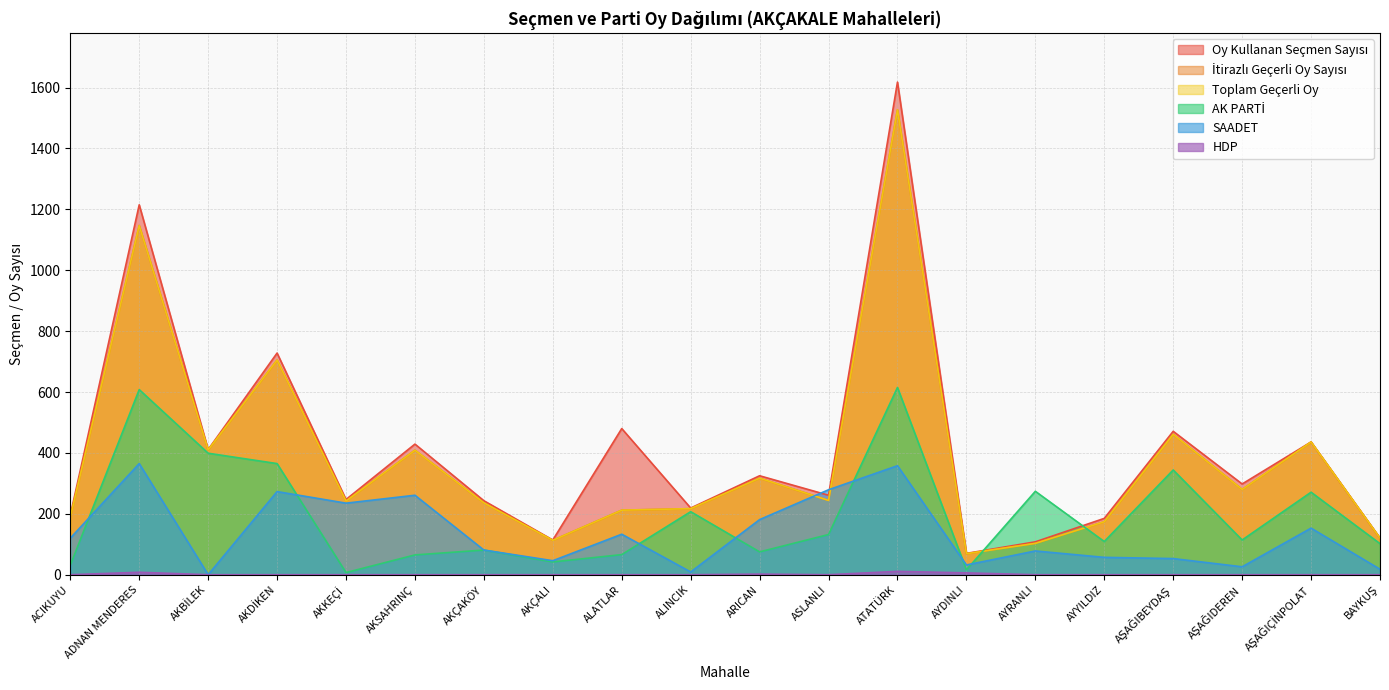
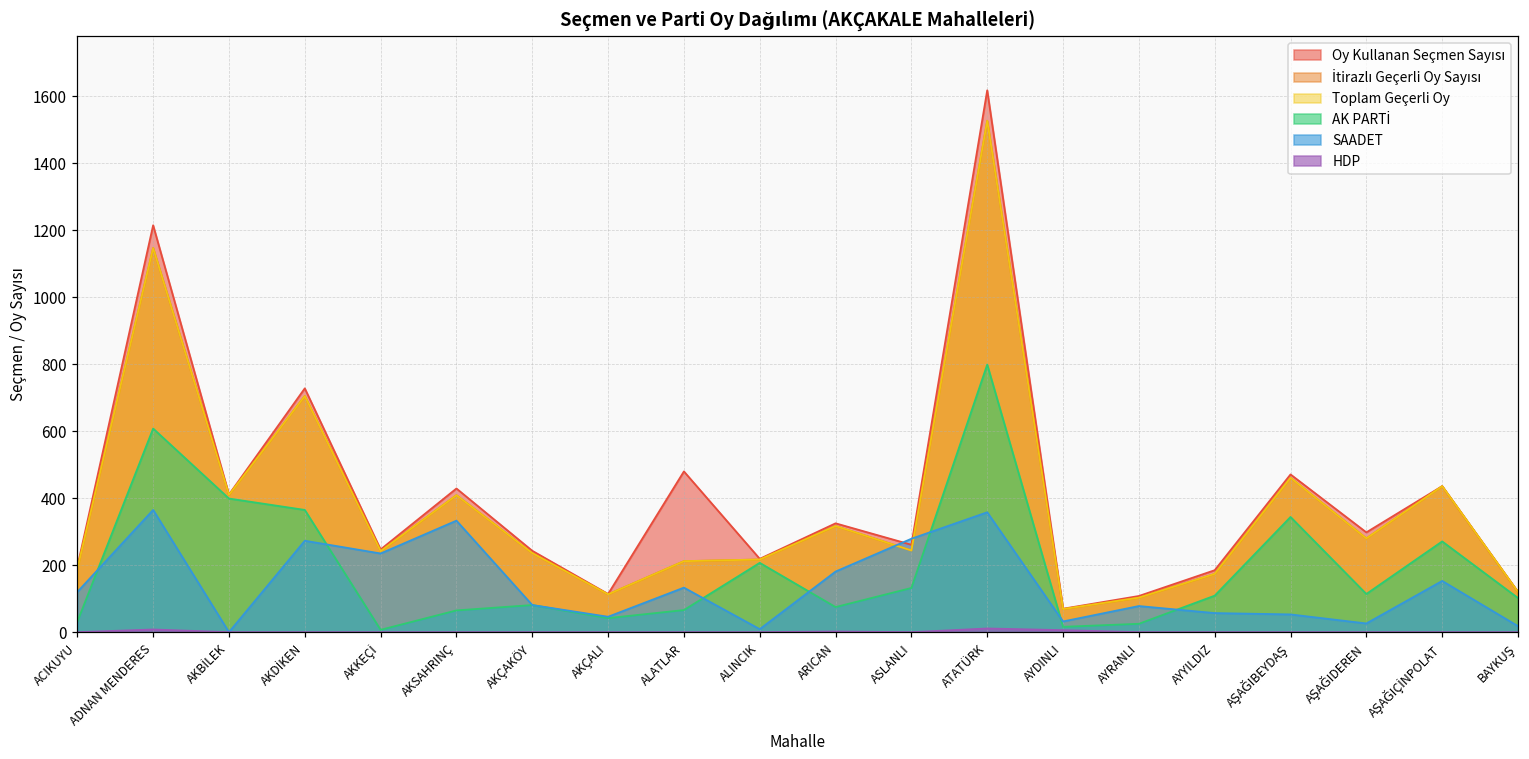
SAADET, AKSAHRINÇ: 260 -> 330
AK PARTİ, ATATÜRK: 620 -> 800
AK PARTİ, AYRANLI: 270 -> 30
